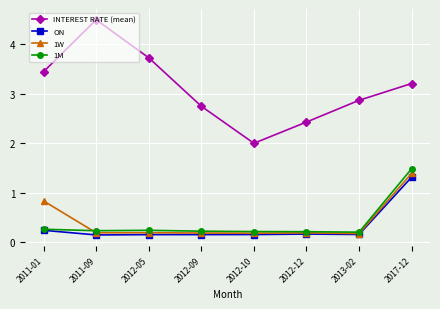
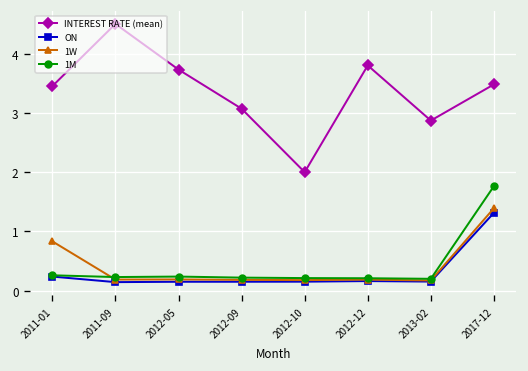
INTEREST RATE (mean), 2012-09: 2.8 -> 3.1
INTEREST RATE (mean), 2012-12: 2.4 -> 3.8
INTEREST RATE (mean), 2017-12: 3.2 -> 3.5
1M, 2017-12: 1.5 -> 1.8
